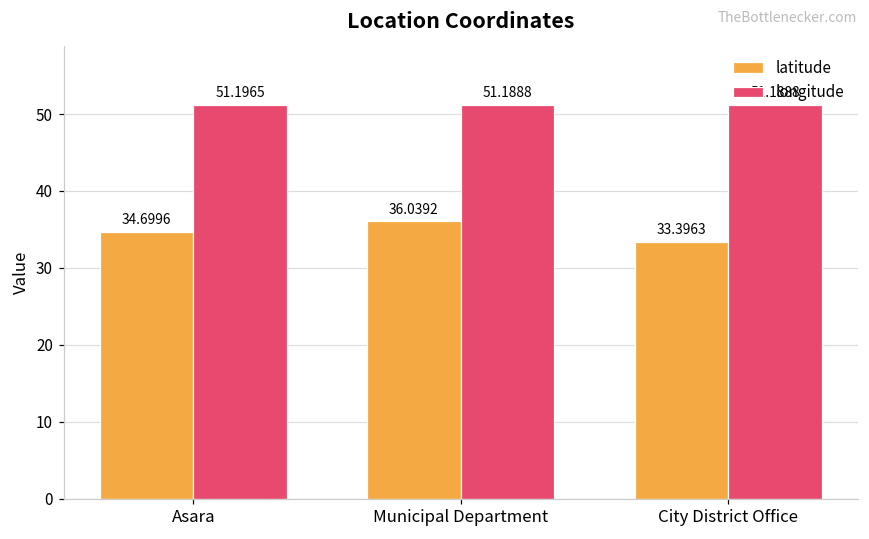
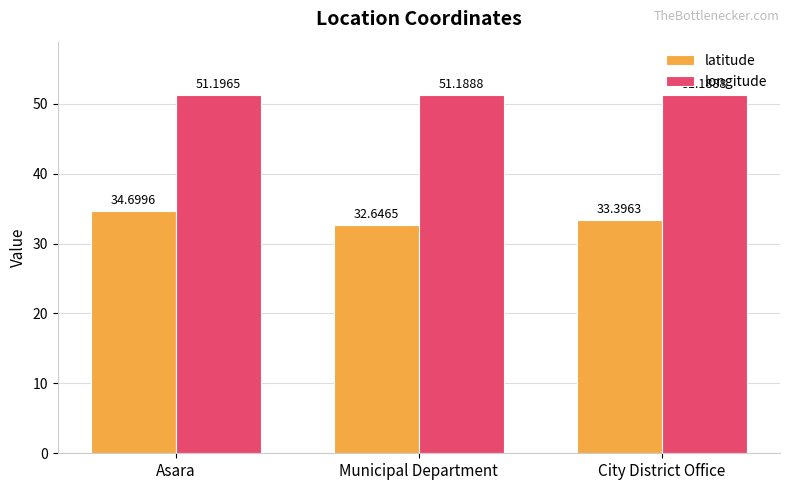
latitude, Municipal Department: 36.0392 -> 32.6465
